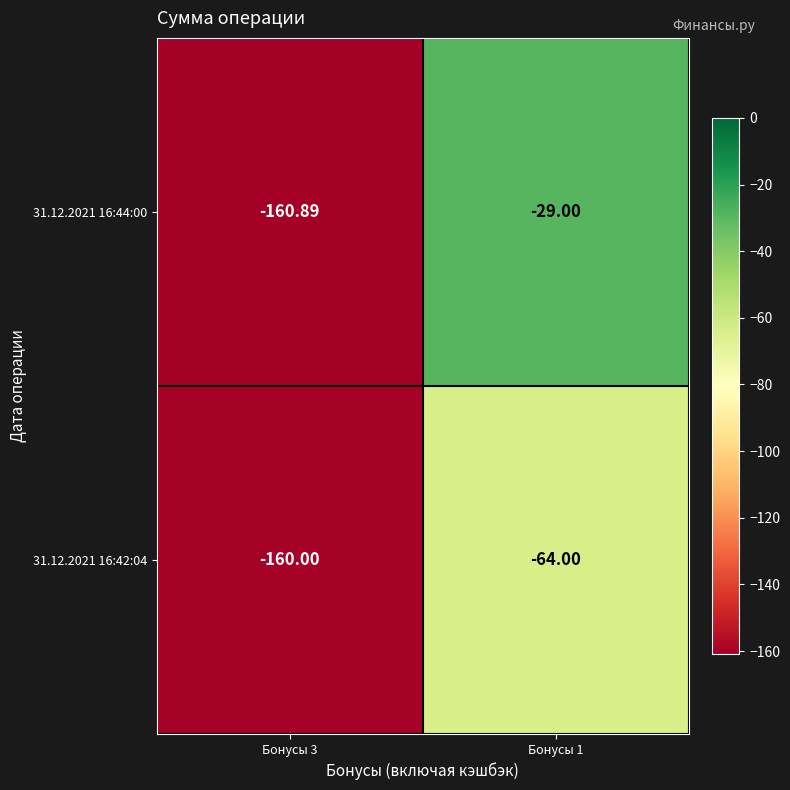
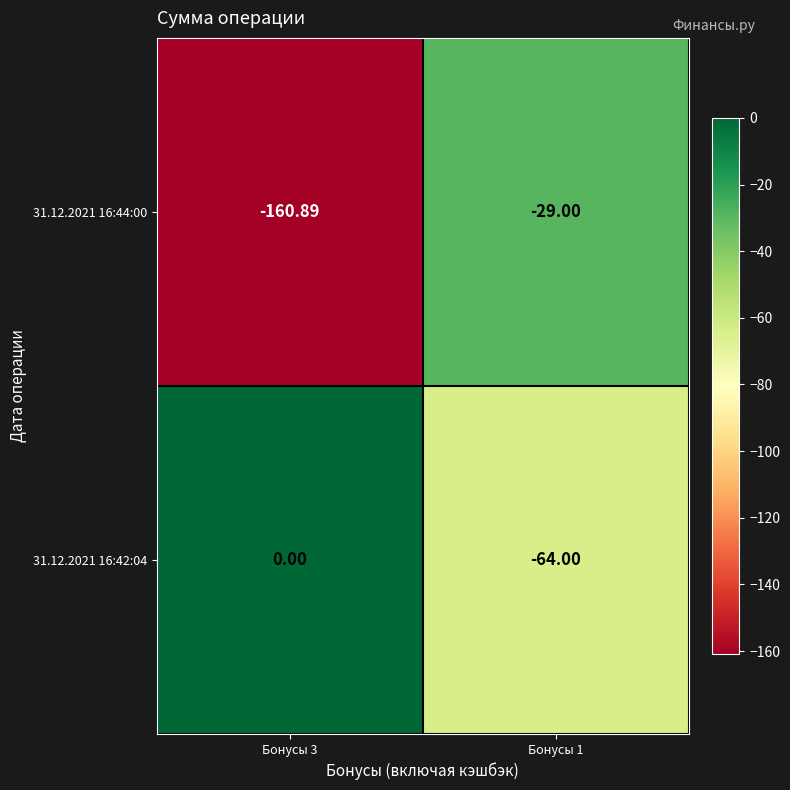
31.12.2021 16:42:04, Бонусы 3: -160.00 -> 0.00
